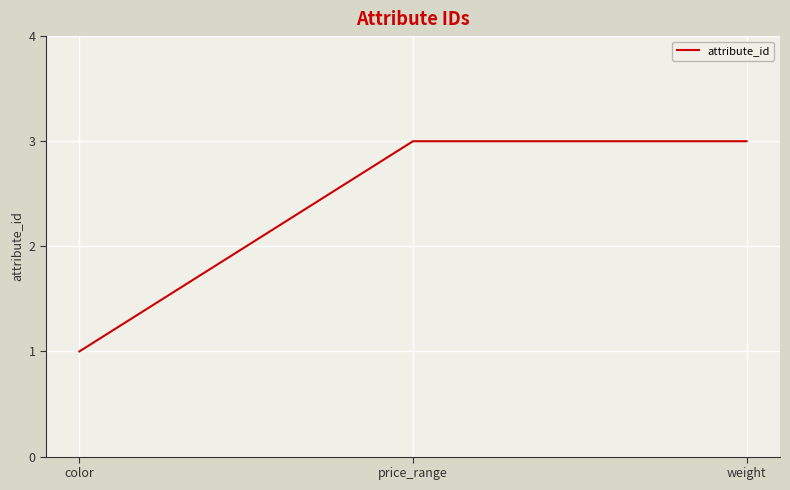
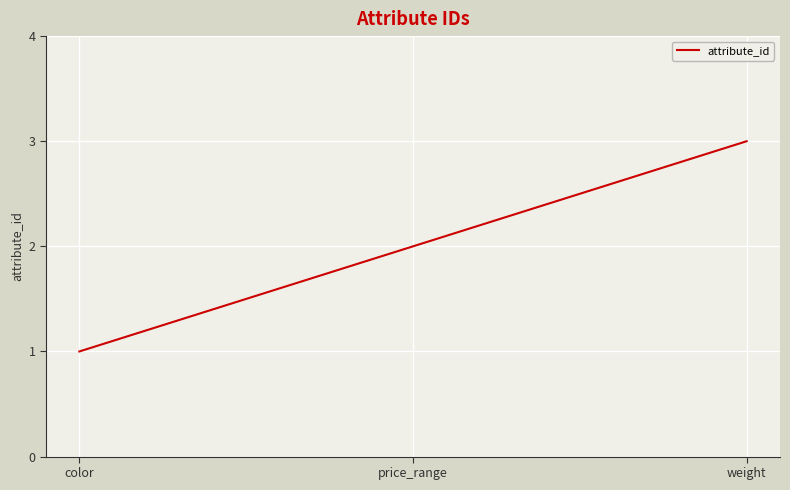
price_range: 3 -> 2
